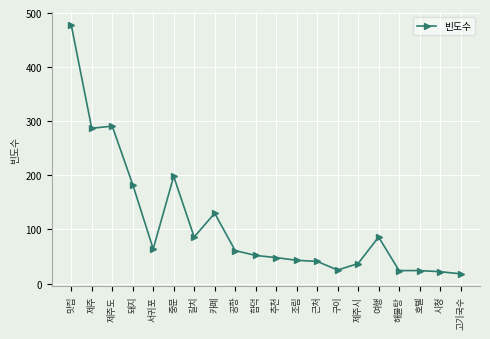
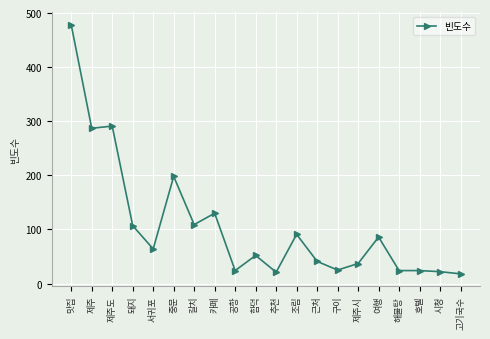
돼지: 180 -> 110
갈치: 90 -> 110
공항: 60 -> 20
추천: 50 -> 20
조림: 40 -> 90
